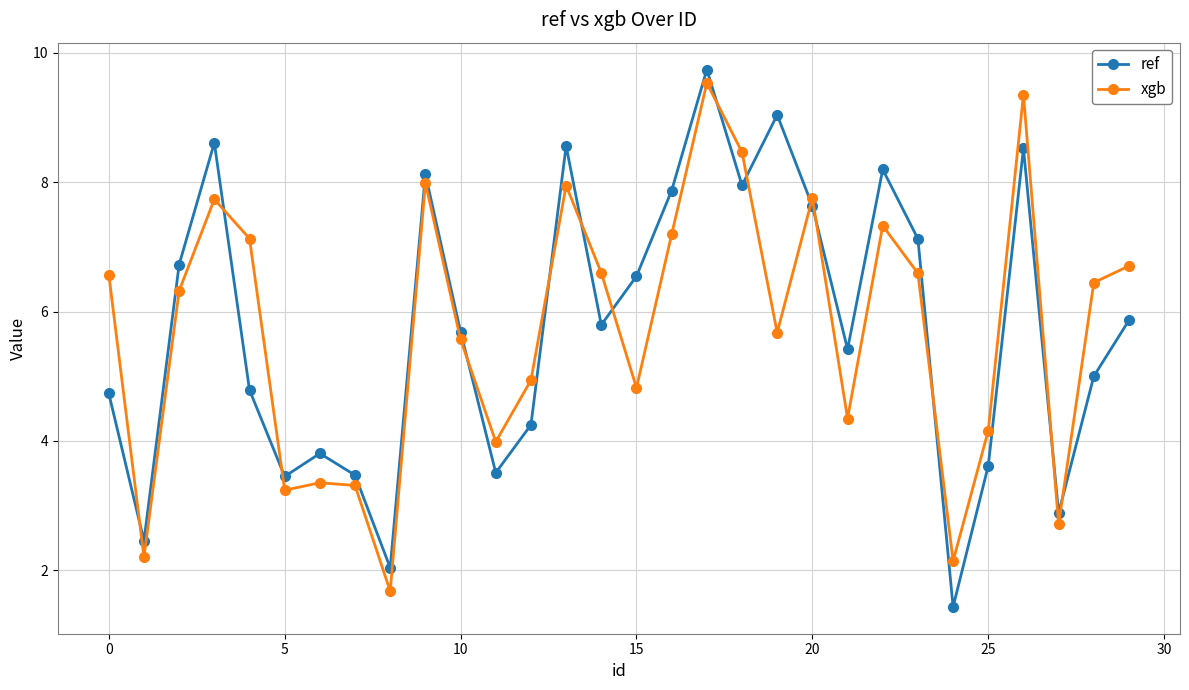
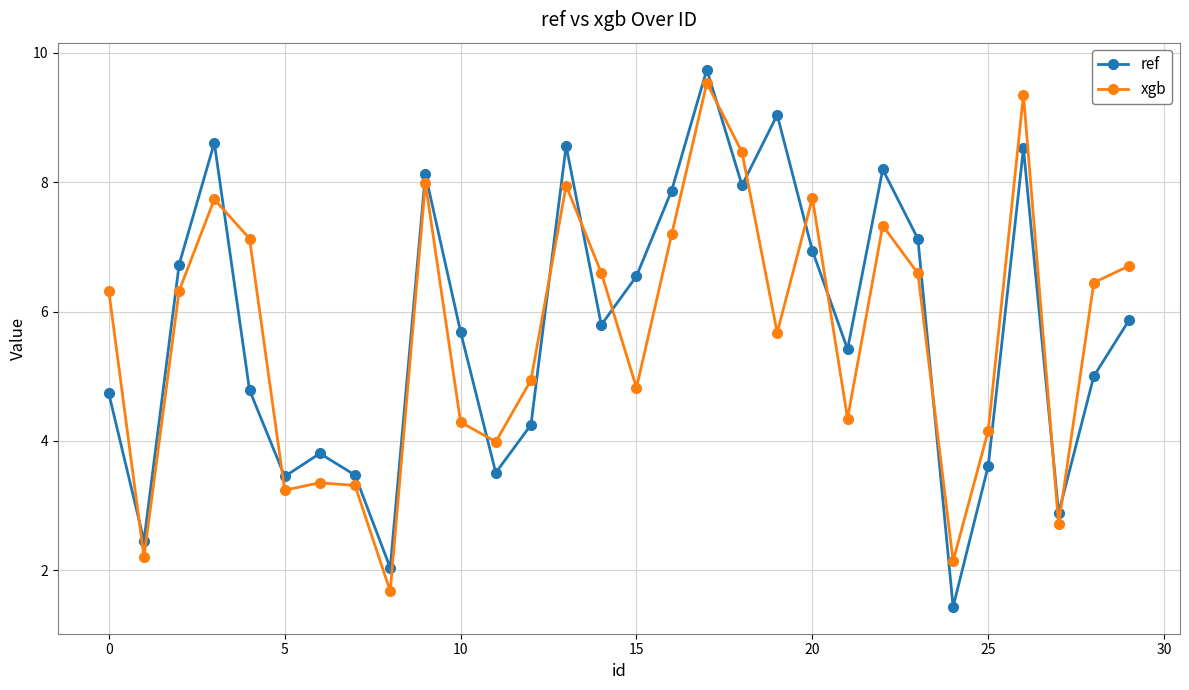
xgb, 0: 6.6 -> 6.3
xgb, 10: 5.6 -> 4.3
ref, 20: 7.6 -> 6.9
